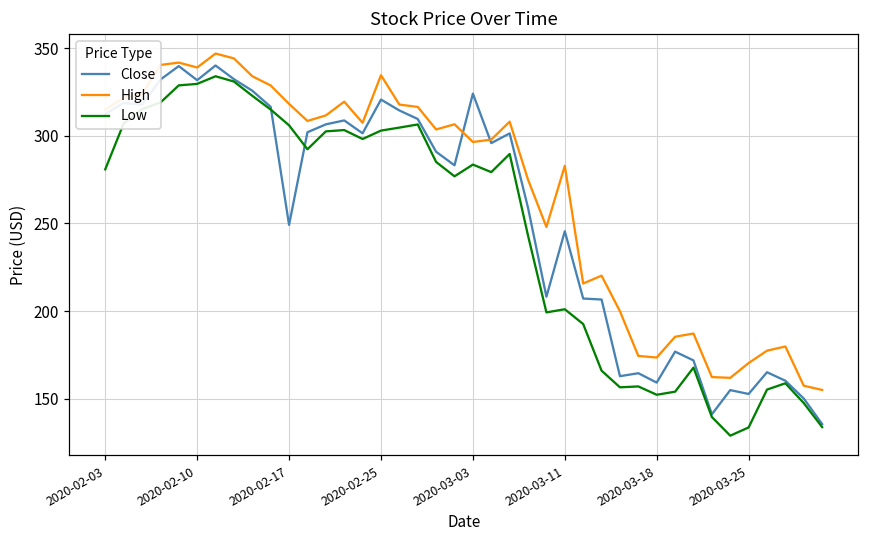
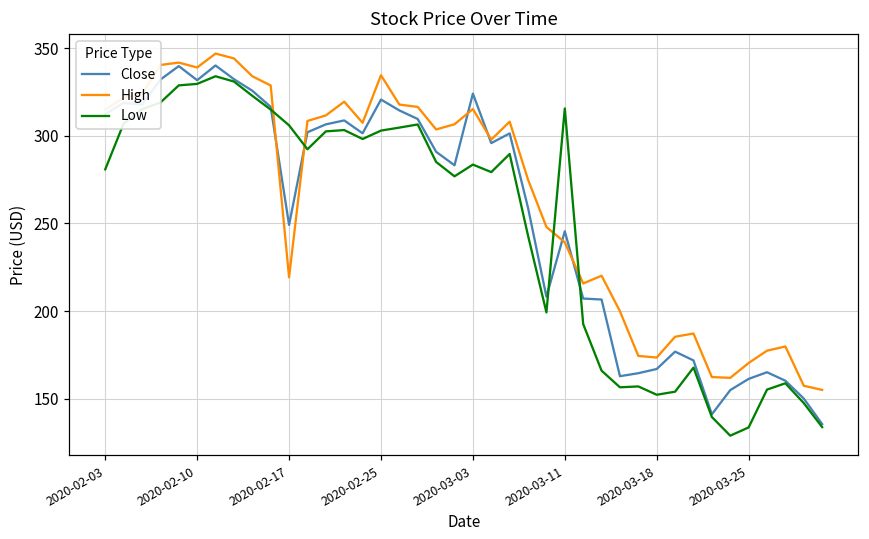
High, 2020-02-17: 318 -> 219
High, 2020-03-03: 297 -> 315
High, 2020-03-11: 283 -> 239
Low, 2020-03-11: 201 -> 316
Close, 2020-03-18: 159 -> 167
Close, 2020-03-25: 153 -> 161
